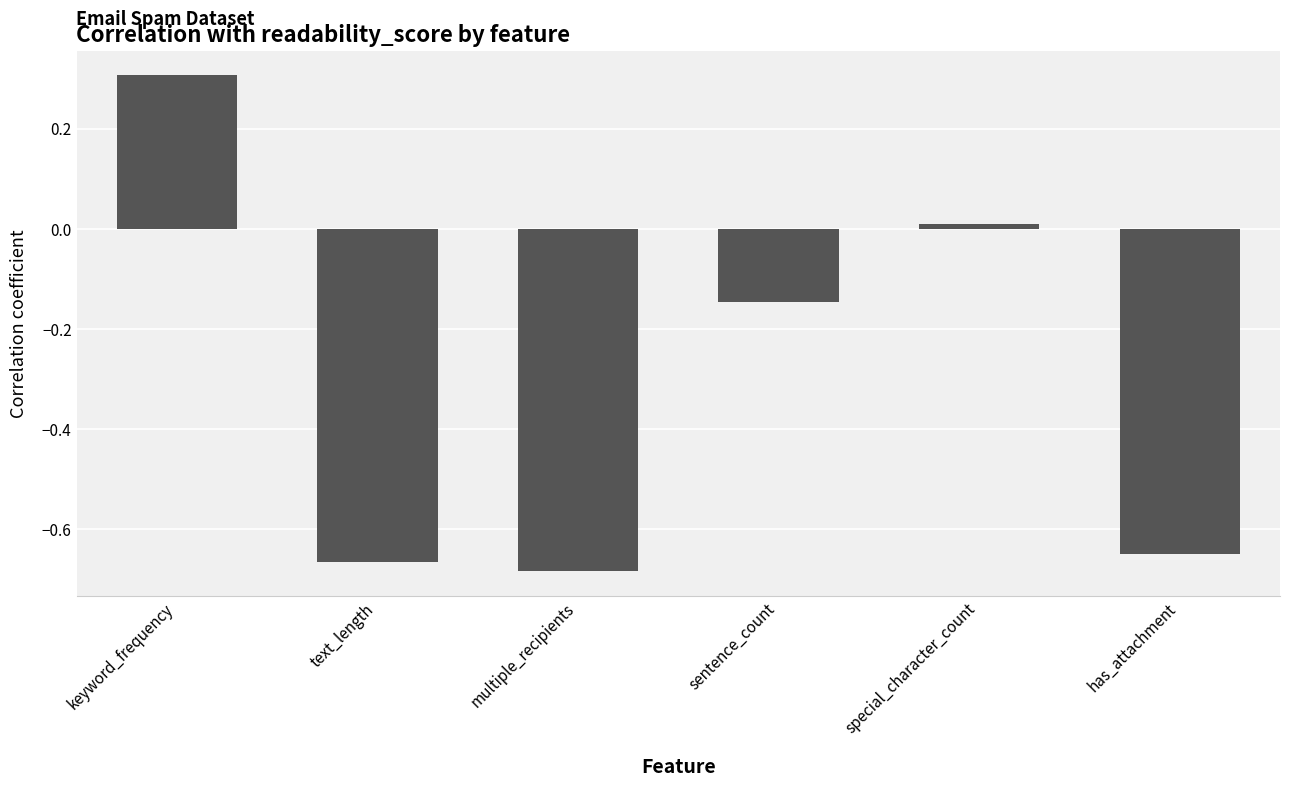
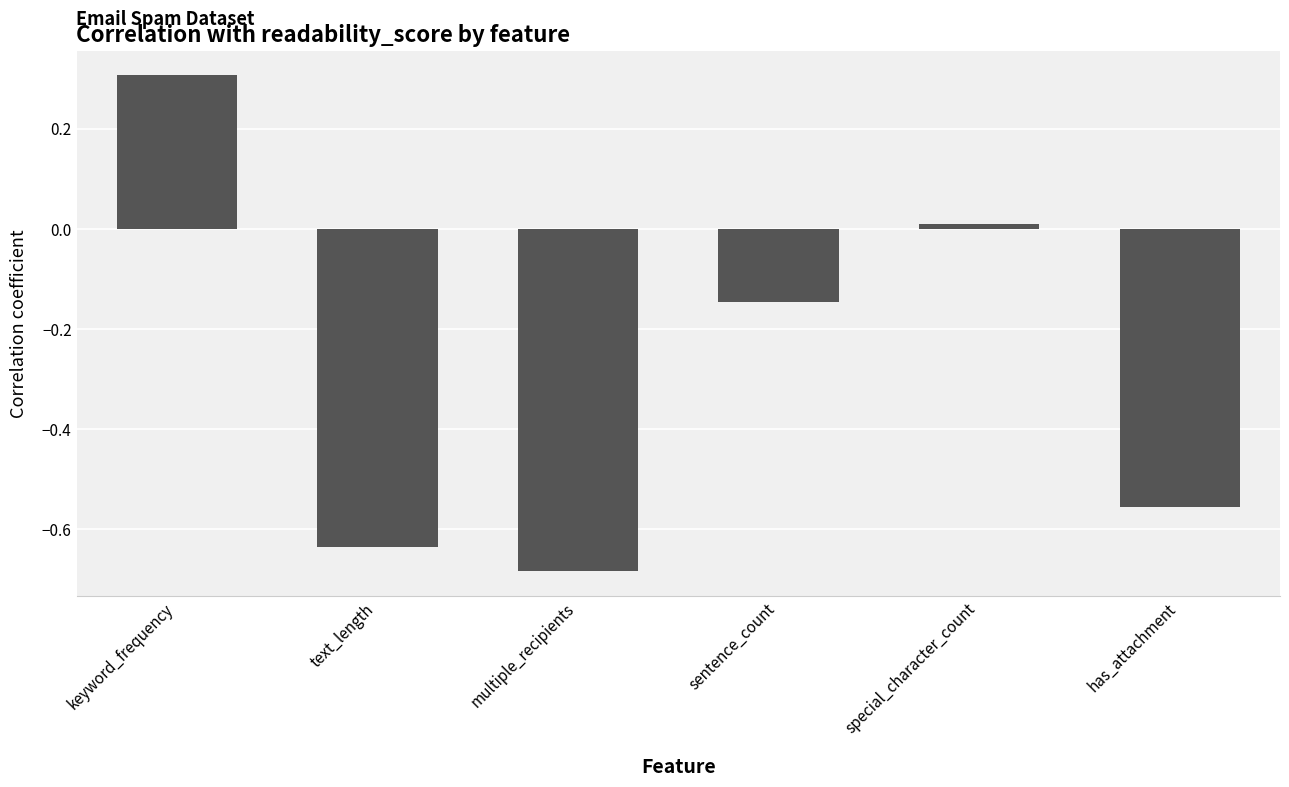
text_length: -0.67 -> -0.64
has_attachment: -0.65 -> -0.56
